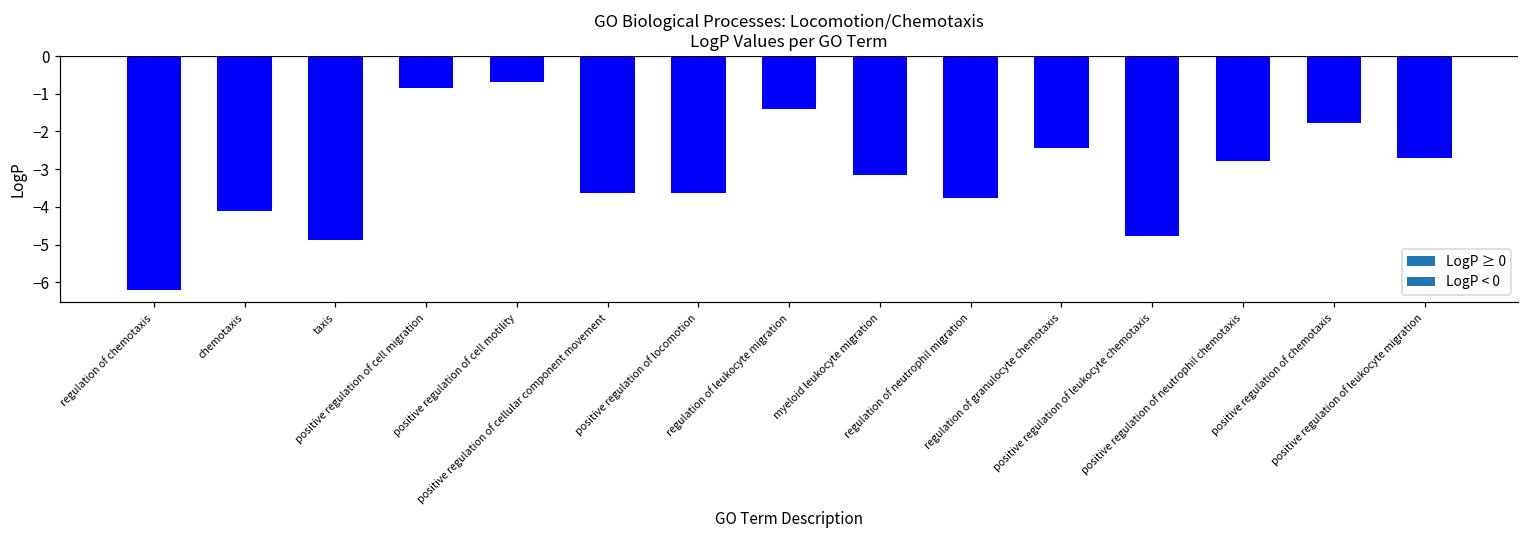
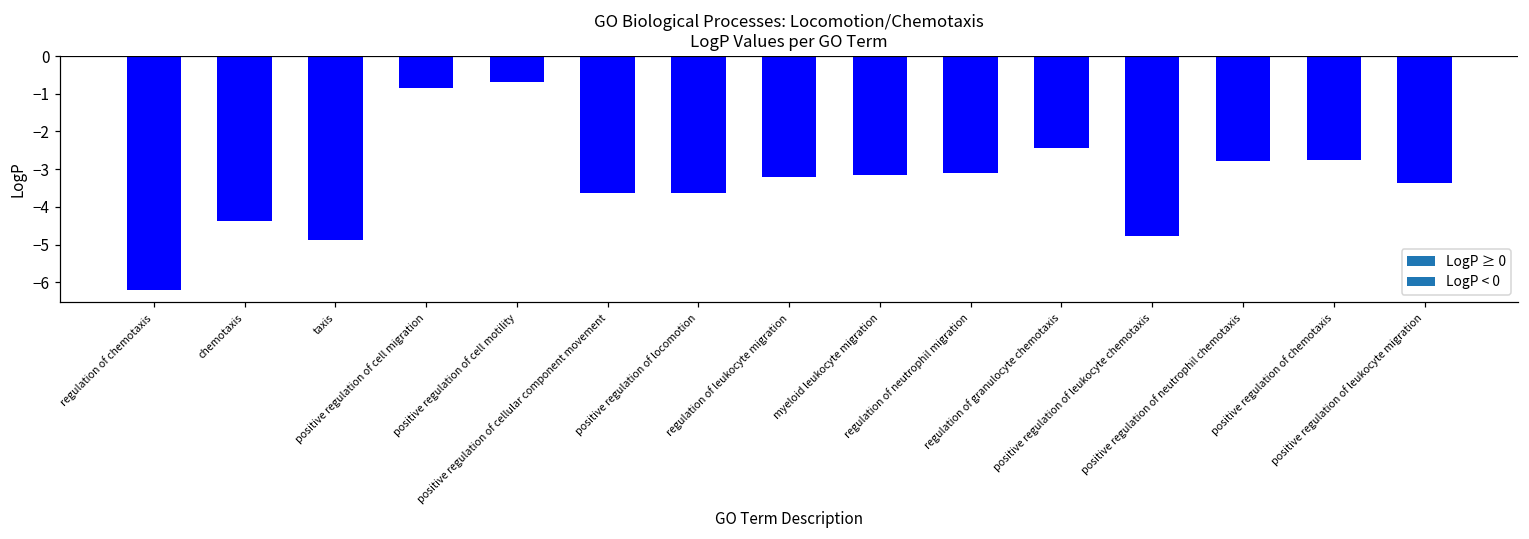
chemotaxis: -4.1 -> -4.4
regulation of leukocyte migration: -1.4 -> -3.2
regulation of neutrophil migration: -3.8 -> -3.1
positive regulation of chemotaxis: -1.8 -> -2.7
positive regulation of leukocyte migration: -2.7 -> -3.4
